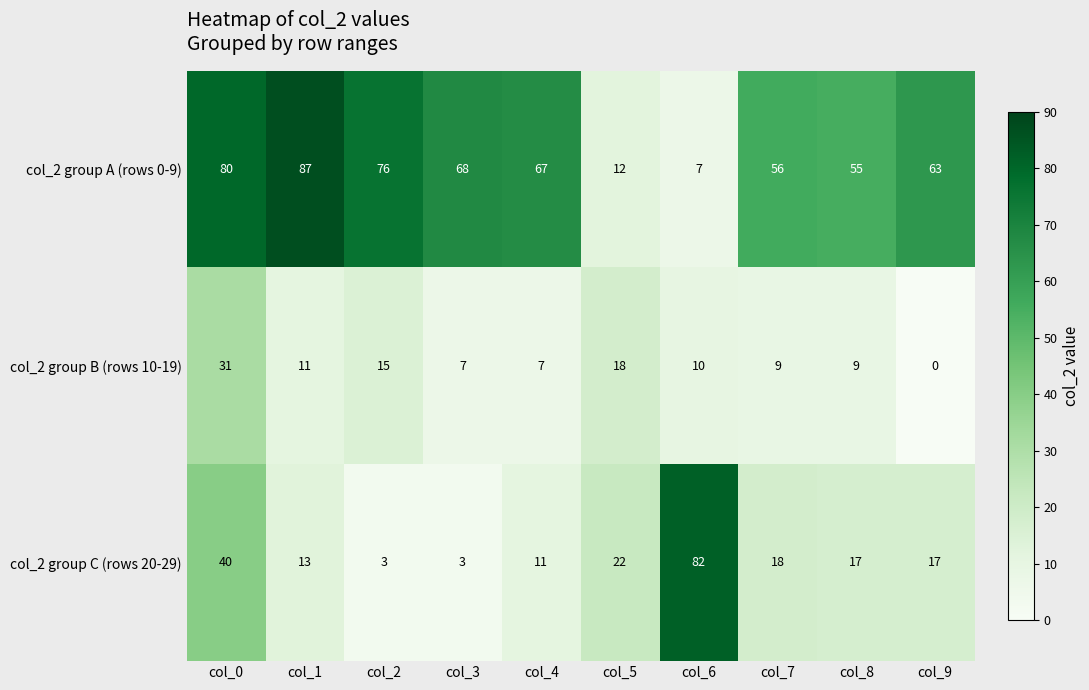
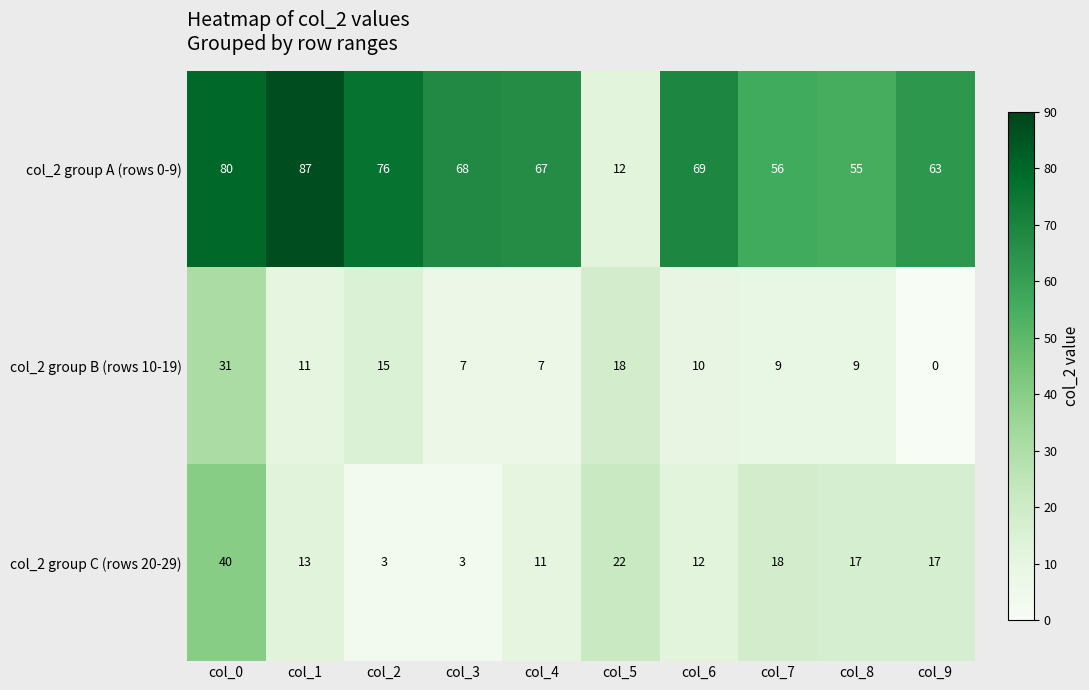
col_2 group A (rows 0-9), col_6: 7 -> 69
col_2 group C (rows 20-29), col_6: 82 -> 12
